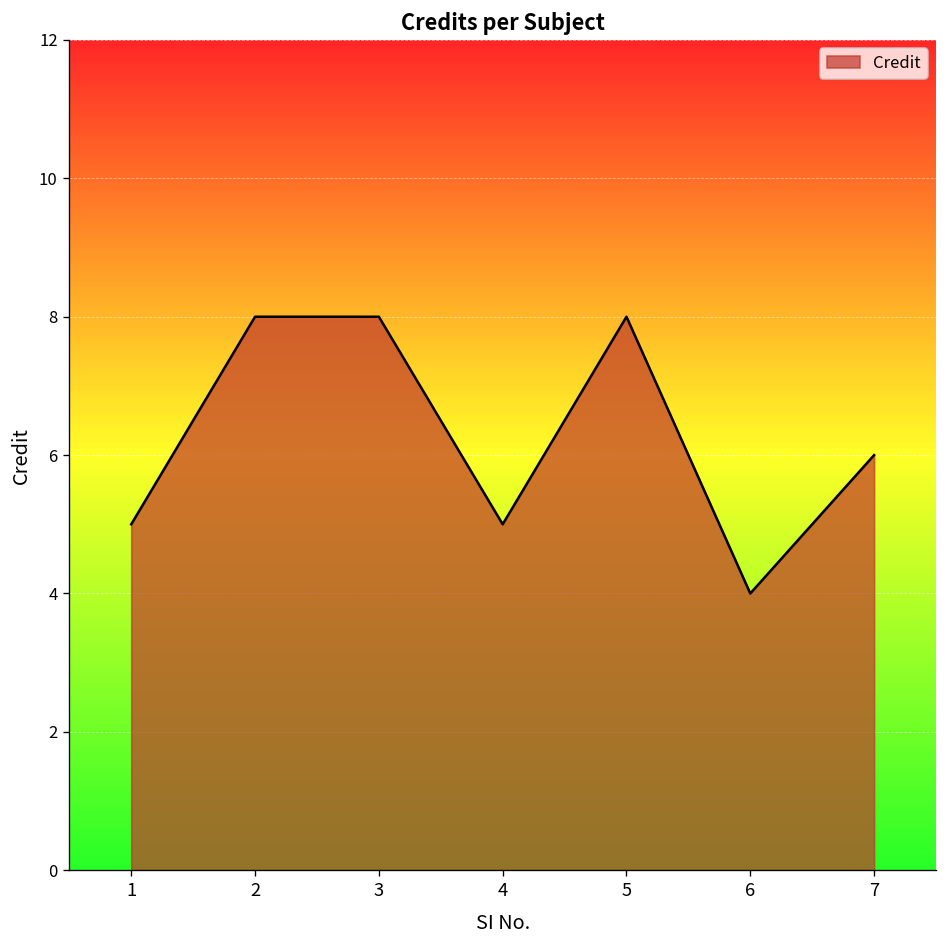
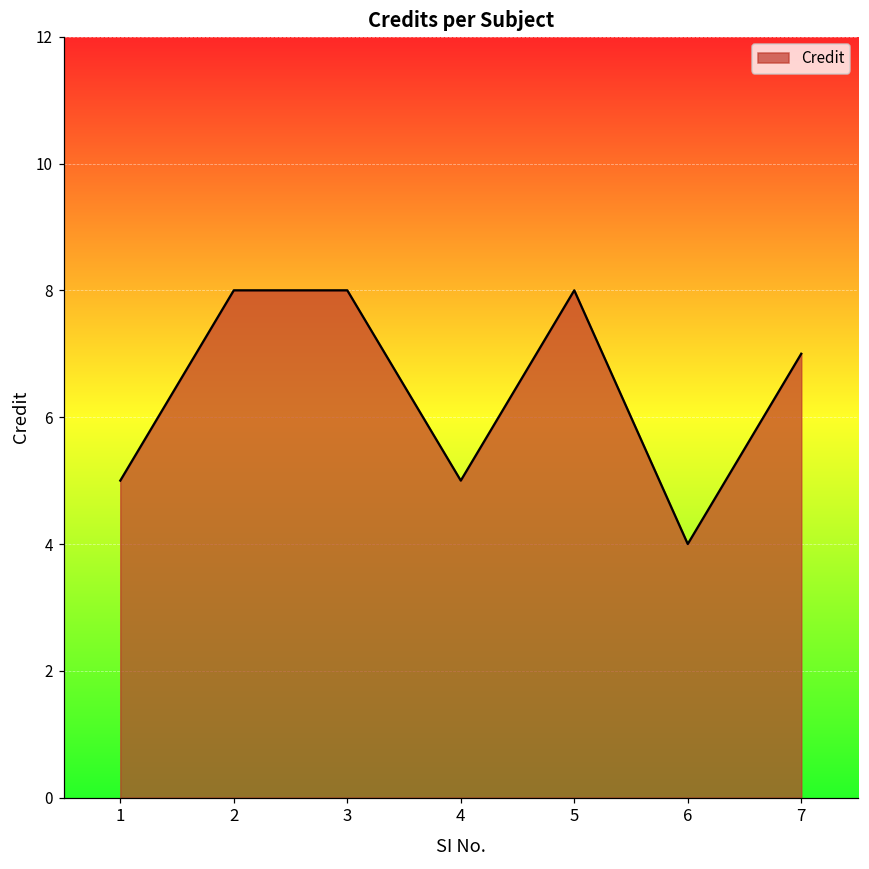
7: 6 -> 7
